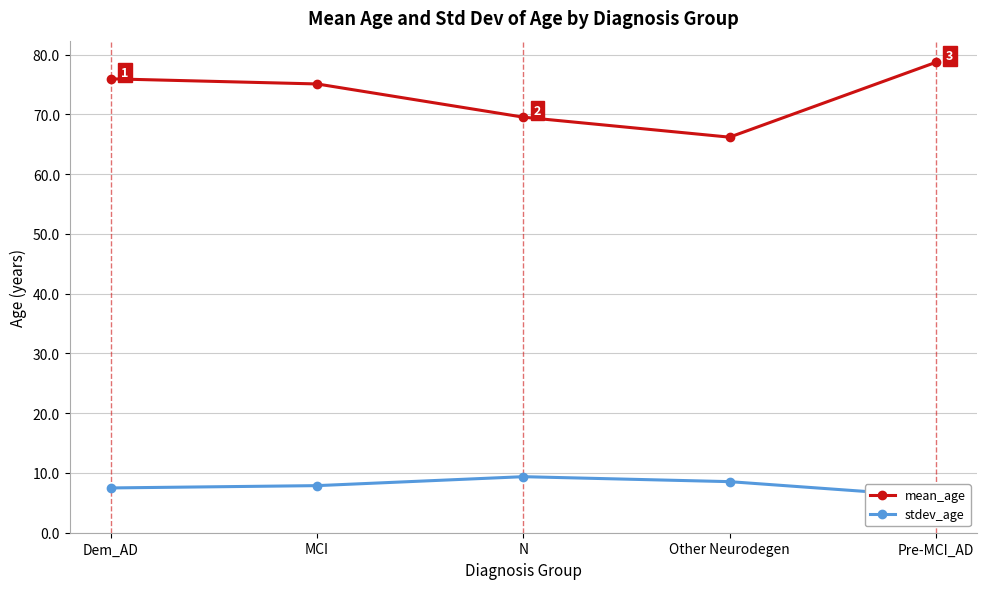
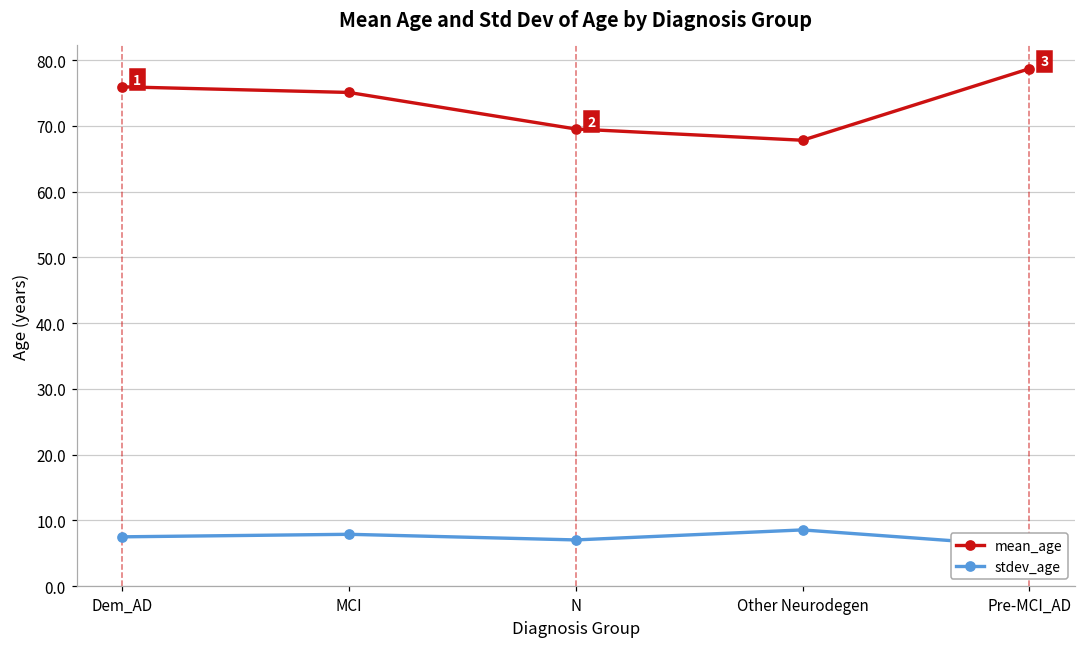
stdev_age, N: 9 -> 7
mean_age, Other Neurodegen: 66 -> 68
